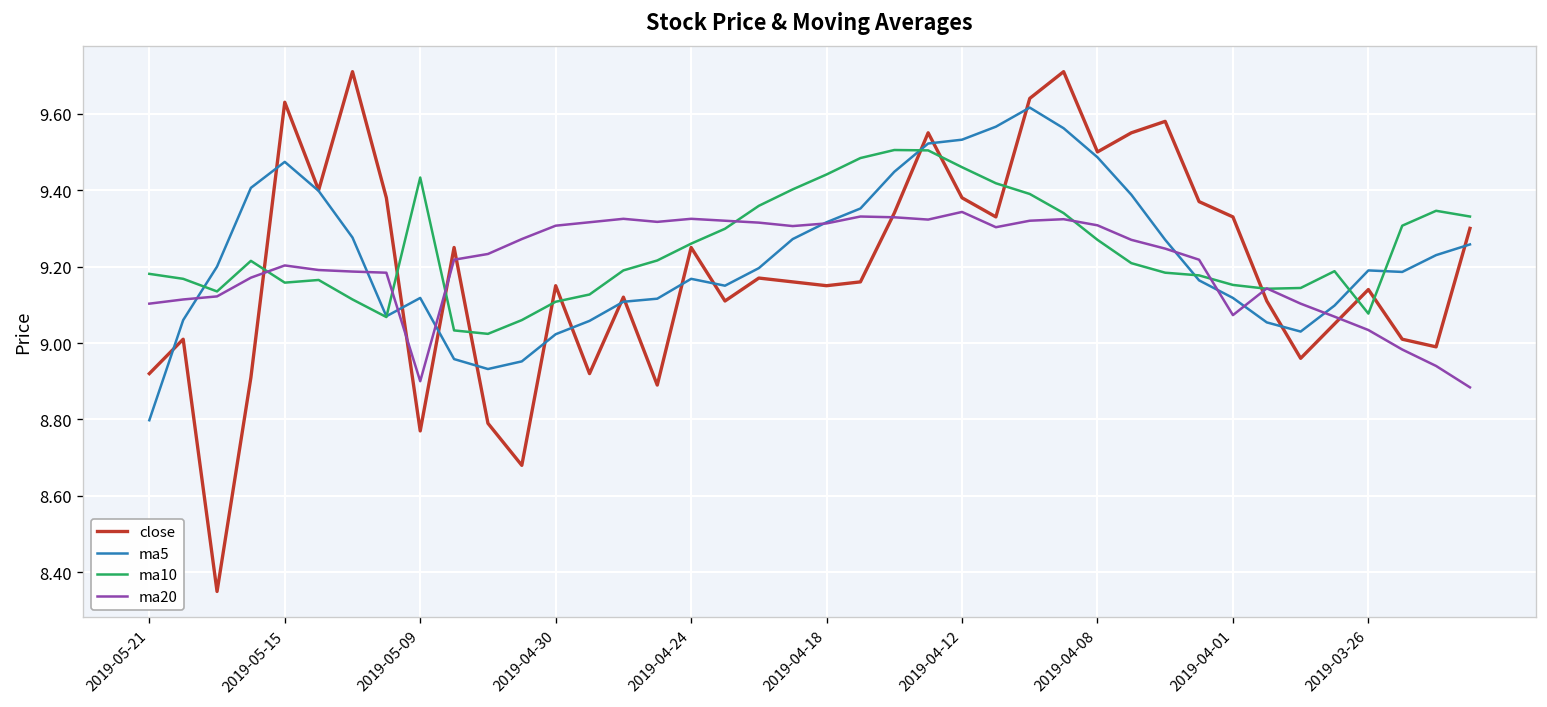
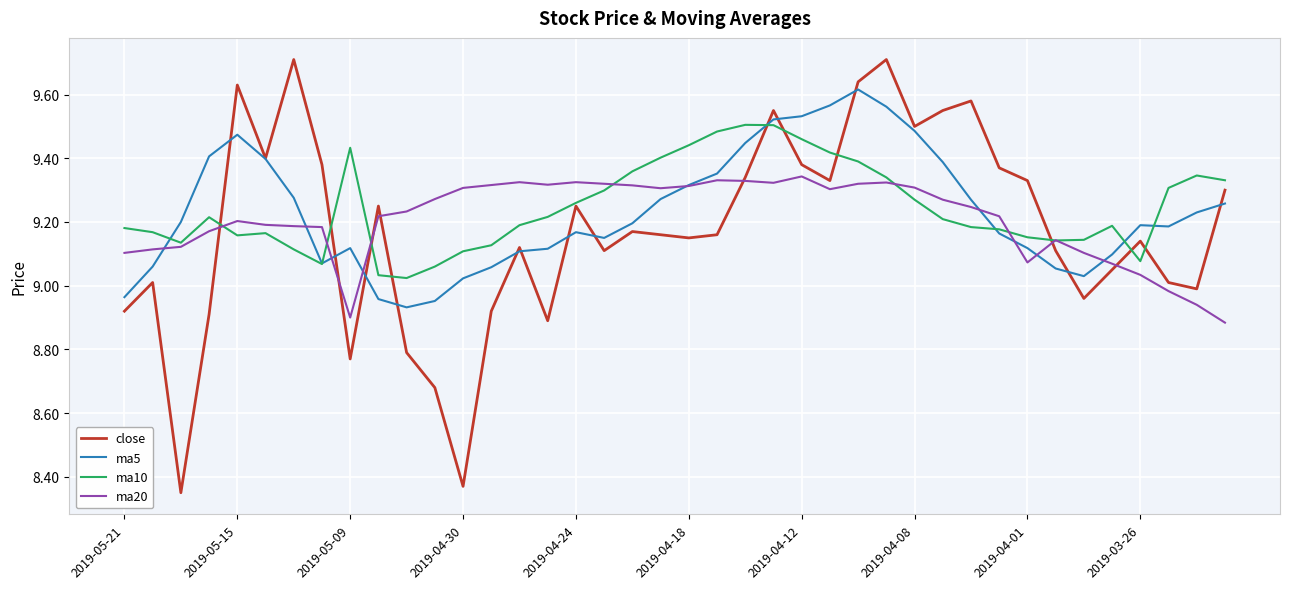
ma5, 2019-05-21: 8.80 -> 8.96
close, 2019-04-30: 9.15 -> 8.37
